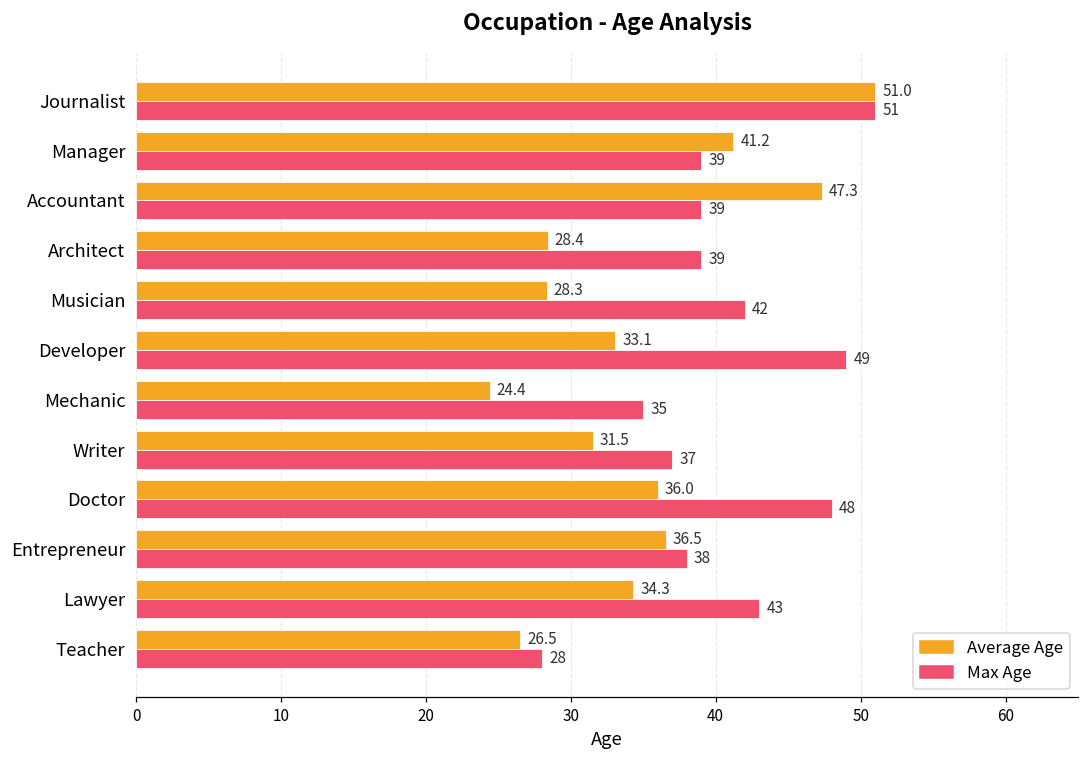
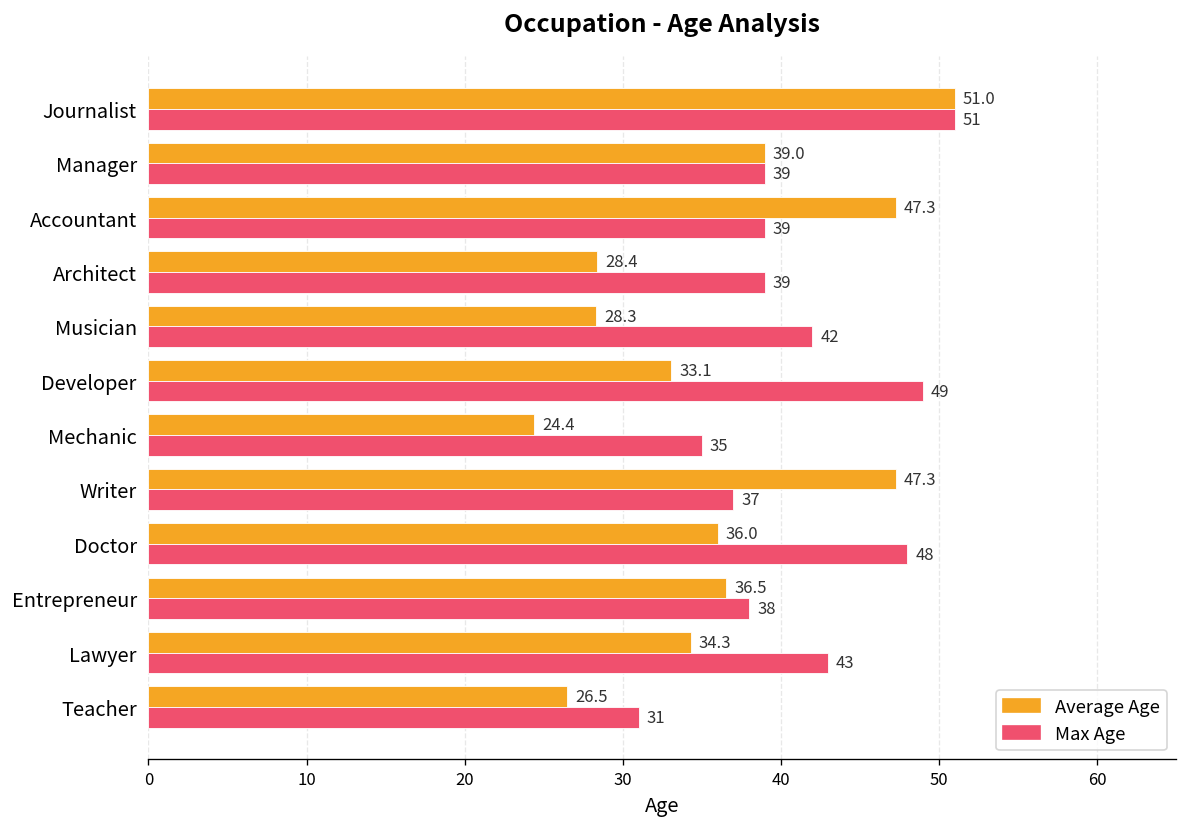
Average Age, Manager: 41.2 -> 39.0
Average Age, Writer: 31.5 -> 47.3
Max Age, Teacher: 28 -> 31
